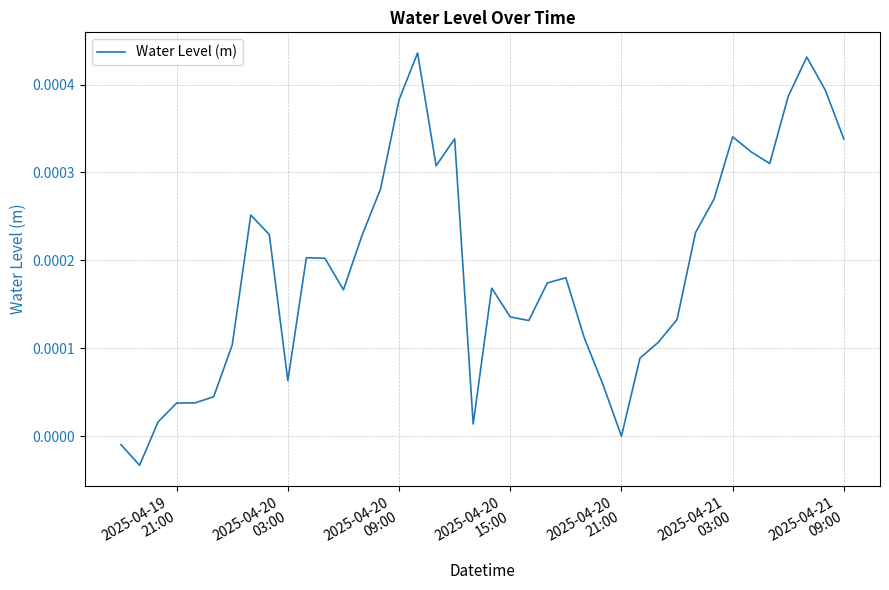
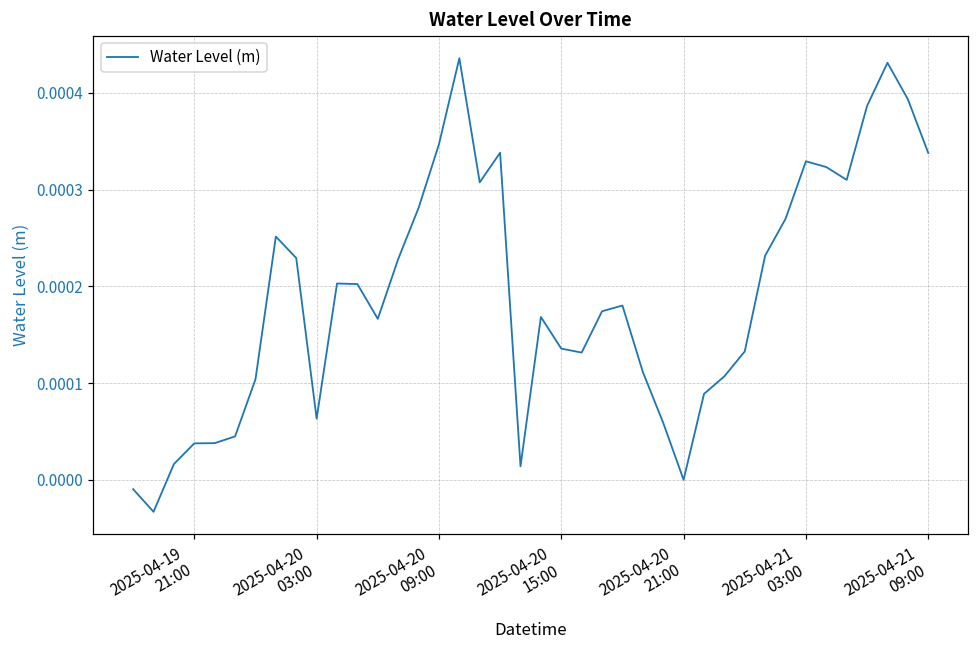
2025-04-20 09:00: 0.00038 -> 0.00035
2025-04-21 03:00: 0.00034 -> 0.00033
